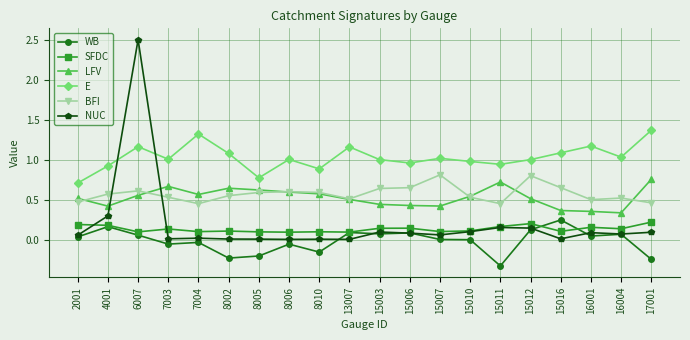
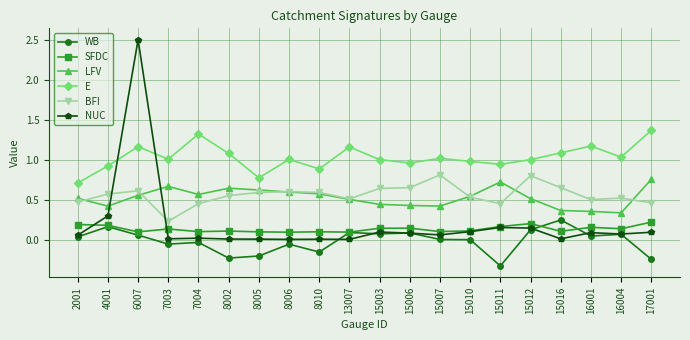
BFI, 7003: 0.5 -> 0.2
